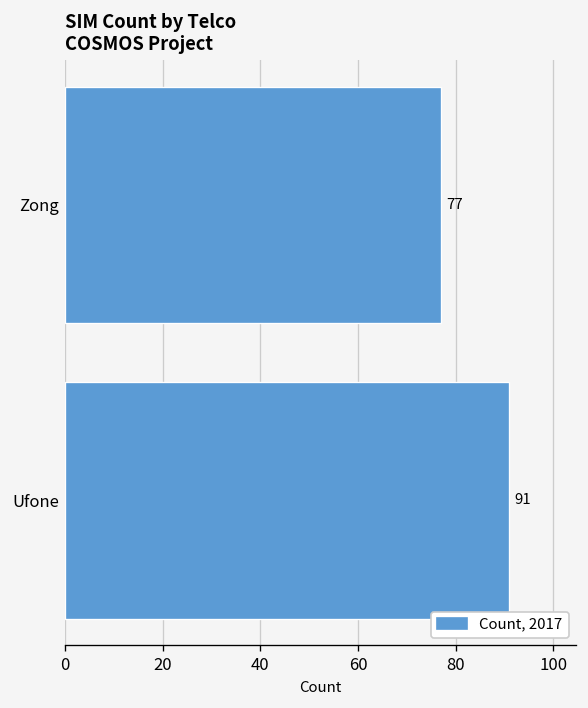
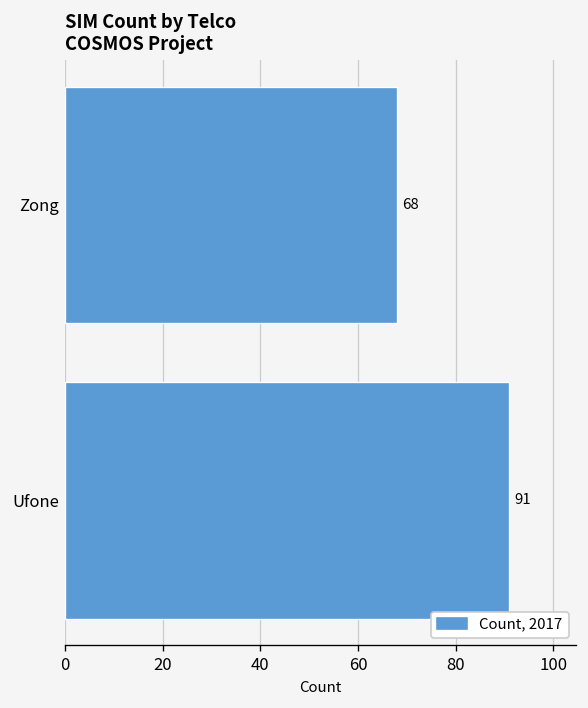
Zong: 77 -> 68
